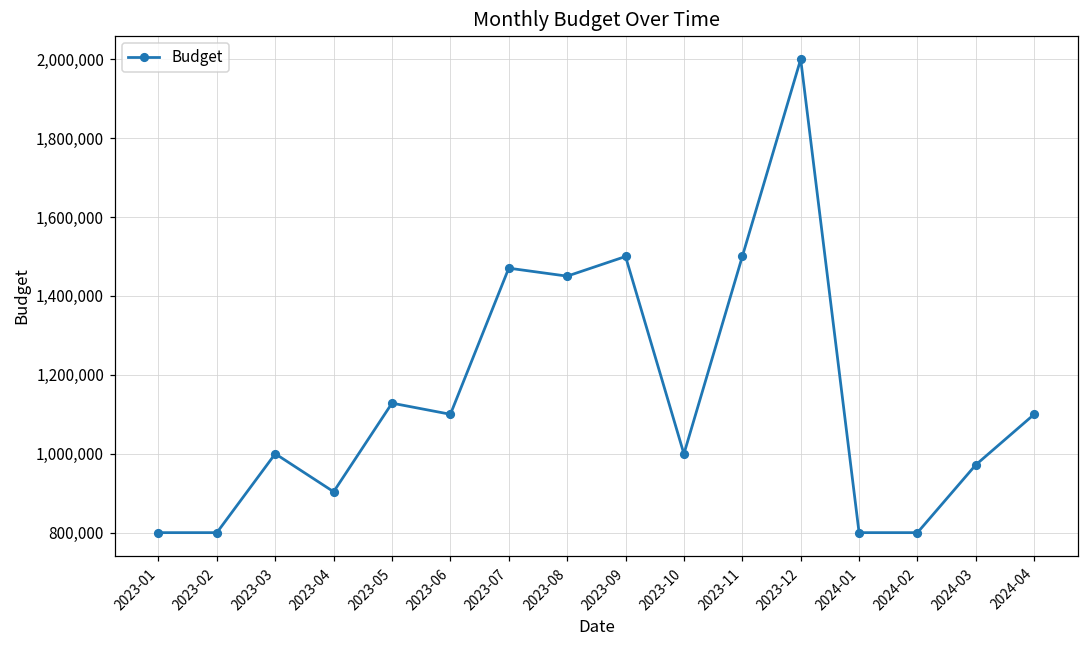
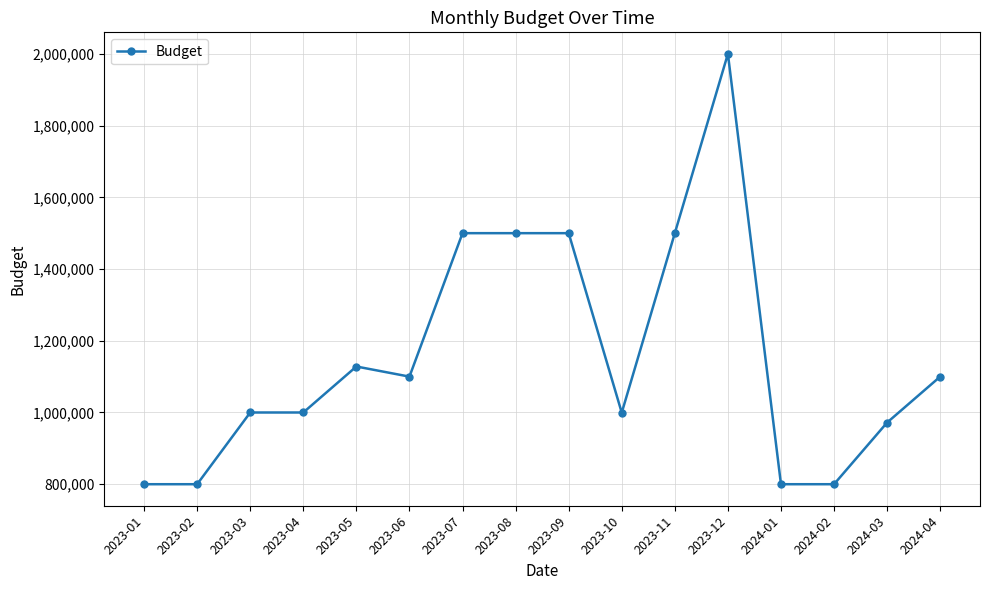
2023-04: 900,000 -> 1,000,000
2023-07: 1,470,000 -> 1,500,000
2023-08: 1,450,000 -> 1,500,000
